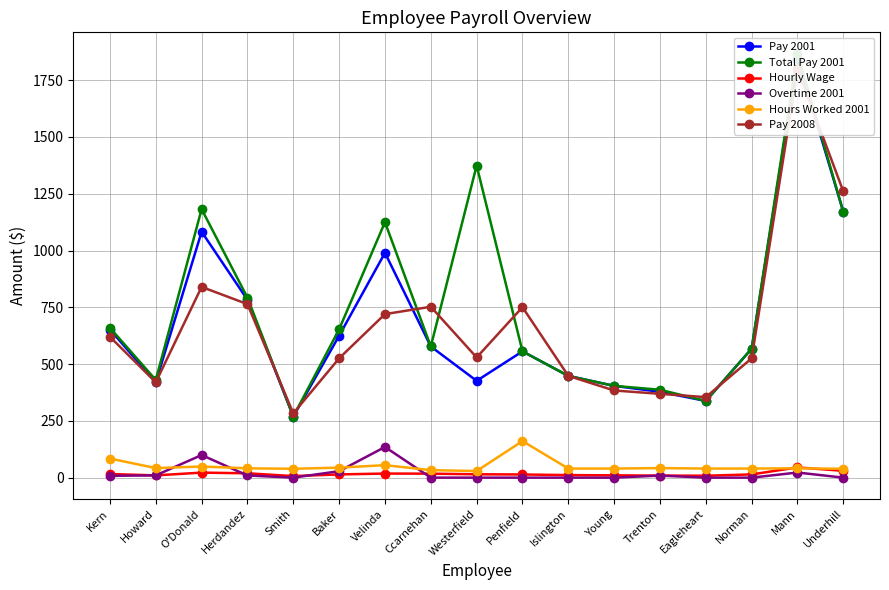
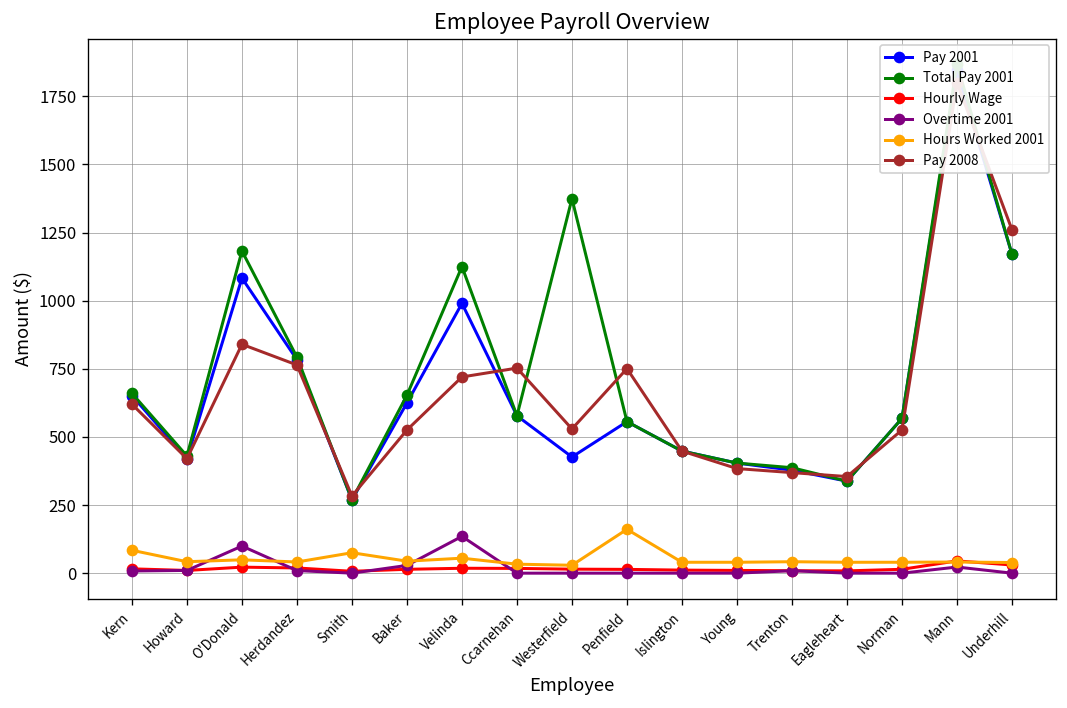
Hours Worked 2001, Smith: 40 -> 80
